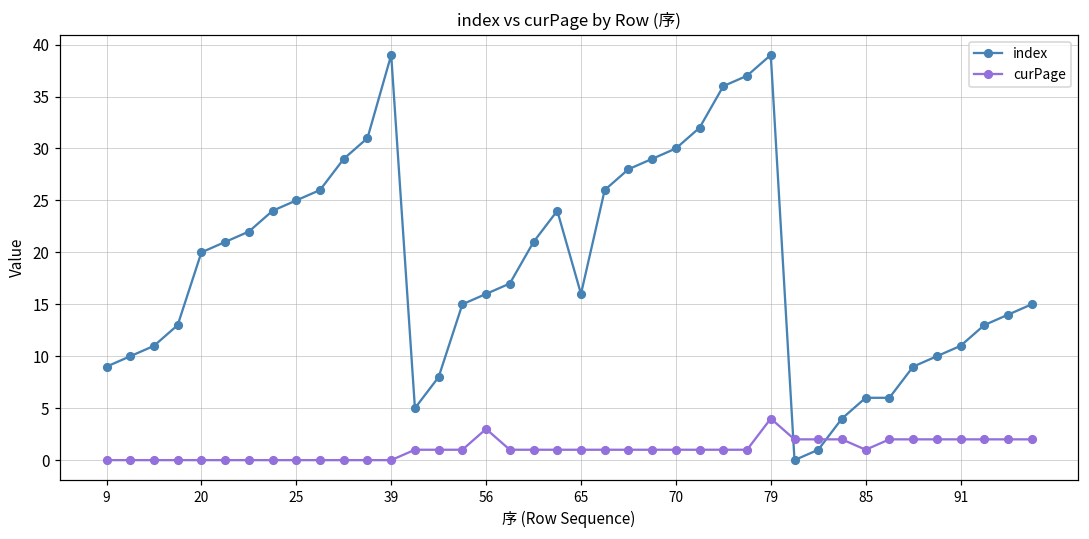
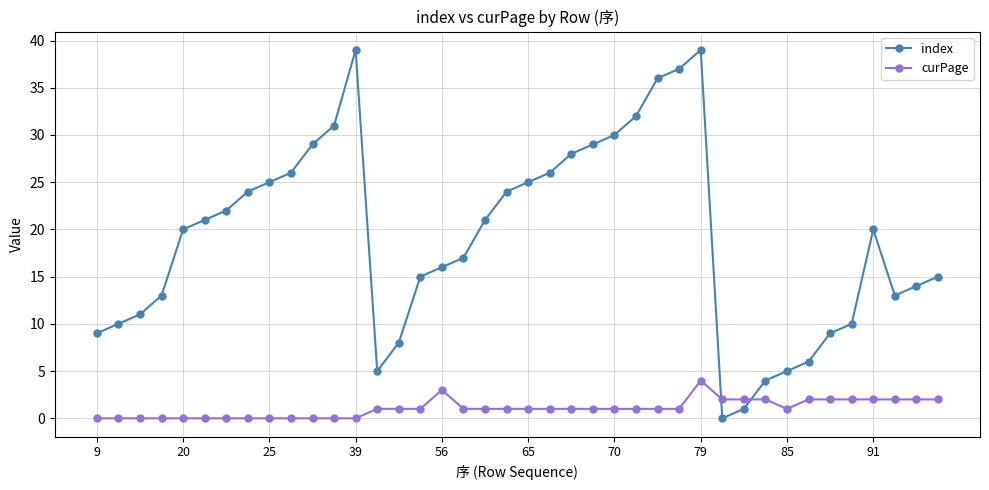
index, 65: 16 -> 25
index, 85: 6 -> 5
index, 91: 11 -> 20
